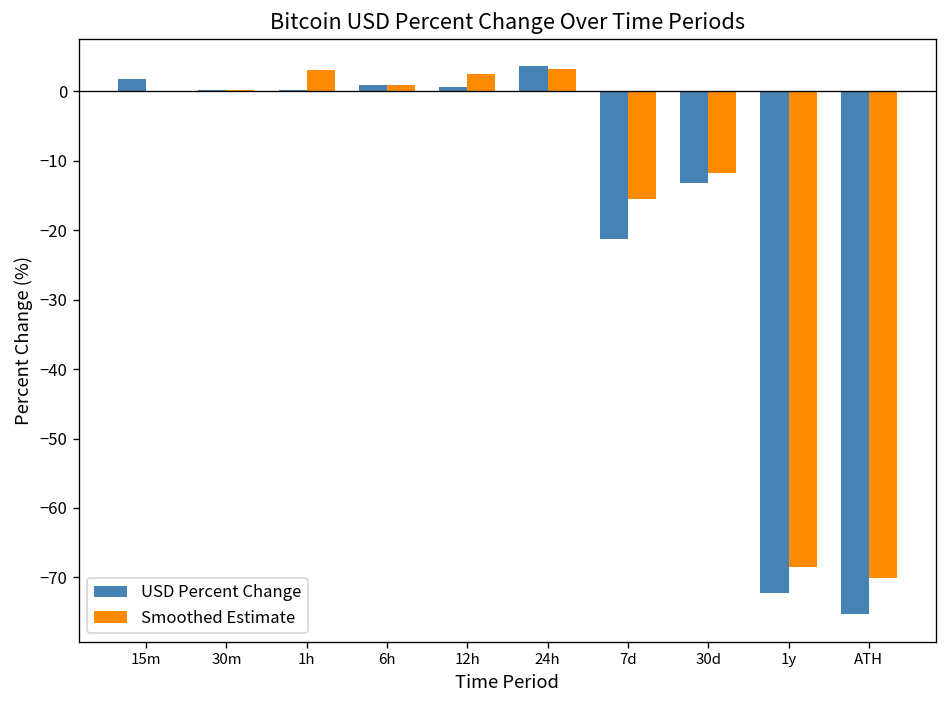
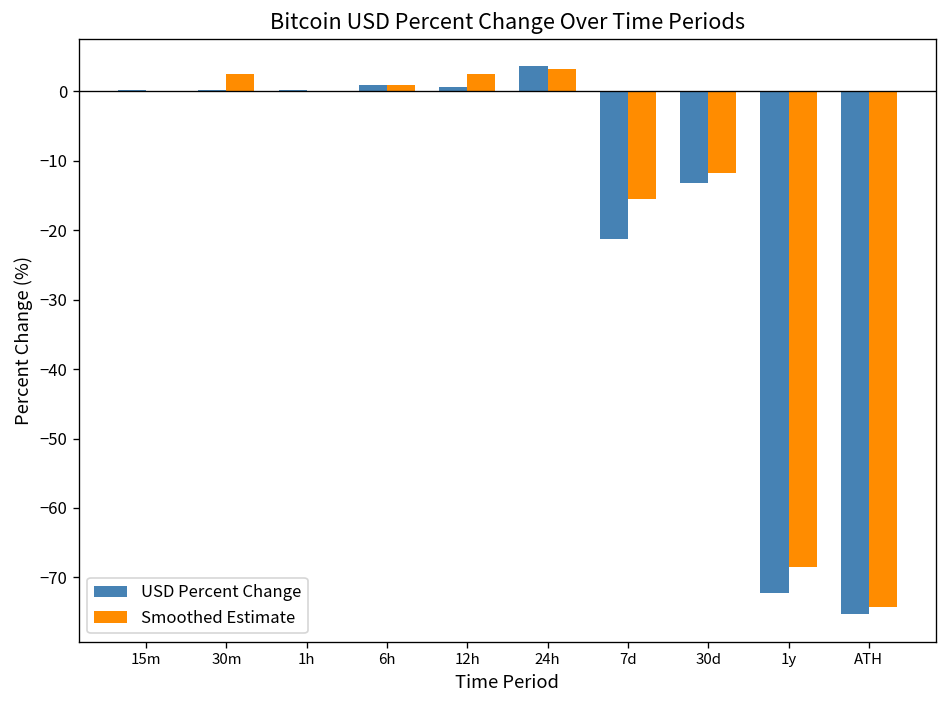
USD Percent Change, 15m: 2 -> 0
Smoothed Estimate, 30m: 0 -> 3
Smoothed Estimate, 1h: 3 -> 0
Smoothed Estimate, ATH: -70 -> -74
